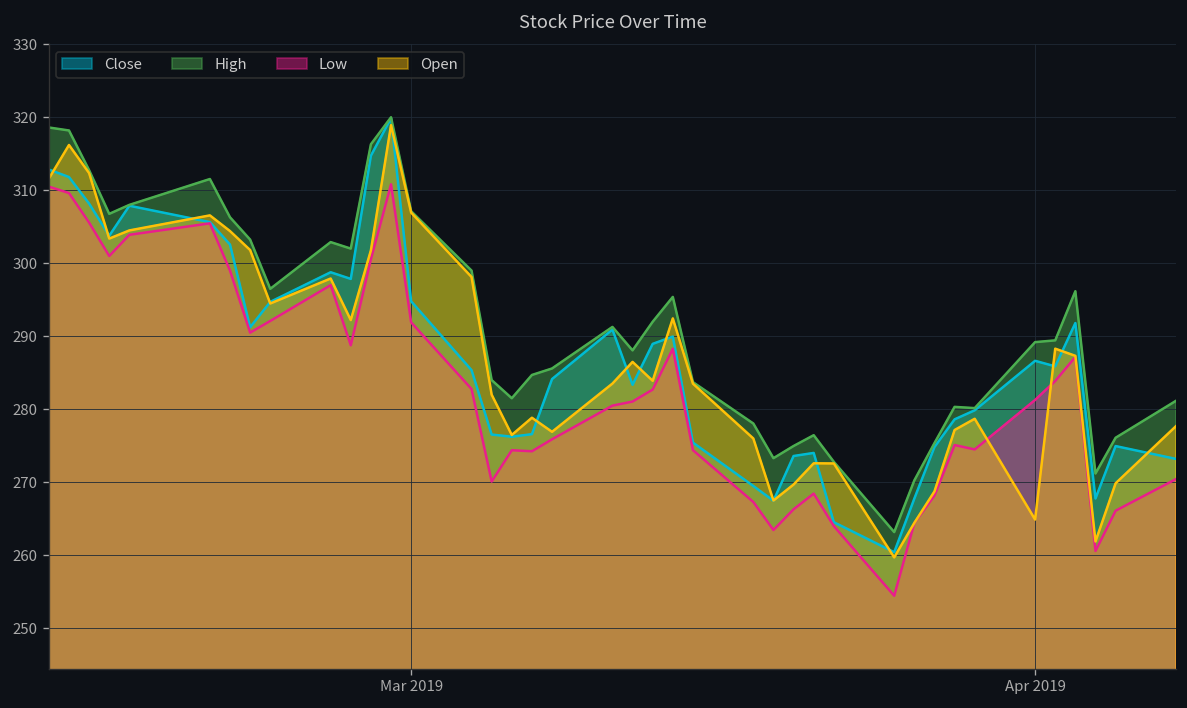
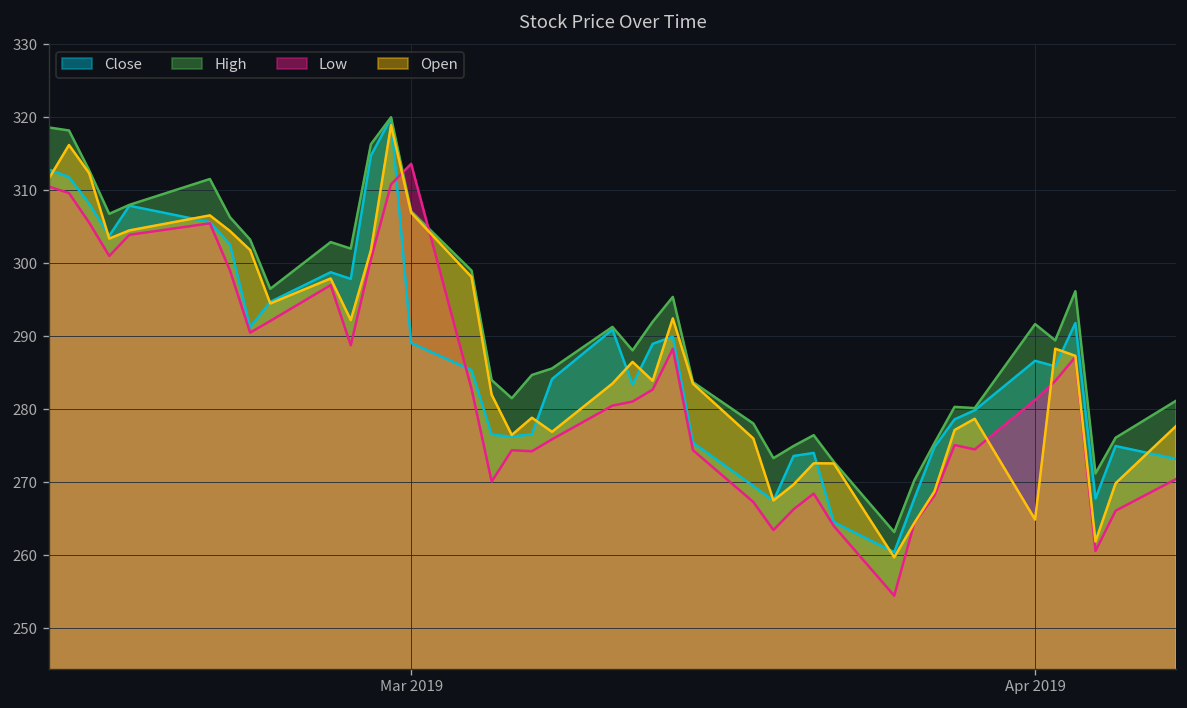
Close, Mar 2019: 295 -> 289
Low, Mar 2019: 292 -> 314
High, Apr 2019: 289 -> 292
